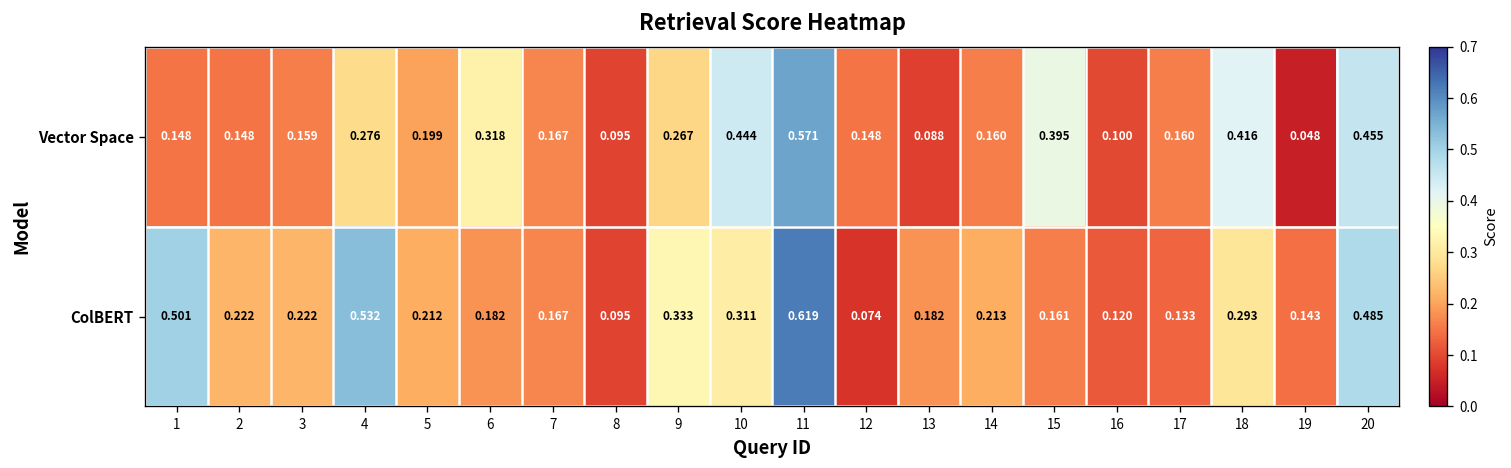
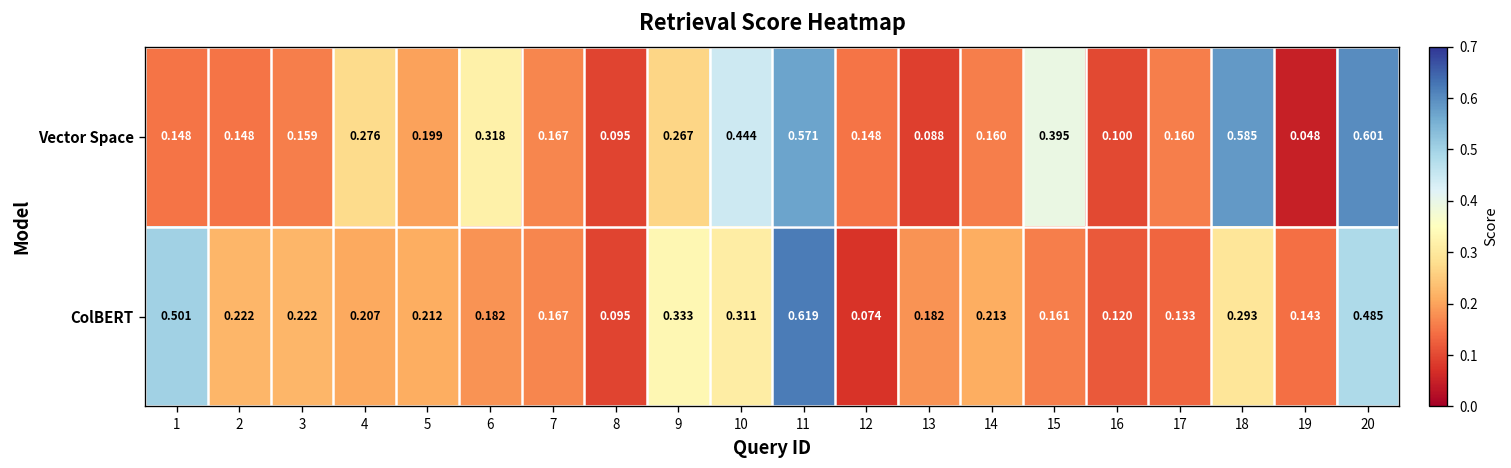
Vector Space, 18: 0.416 -> 0.585
Vector Space, 20: 0.455 -> 0.601
ColBERT, 4: 0.532 -> 0.207
